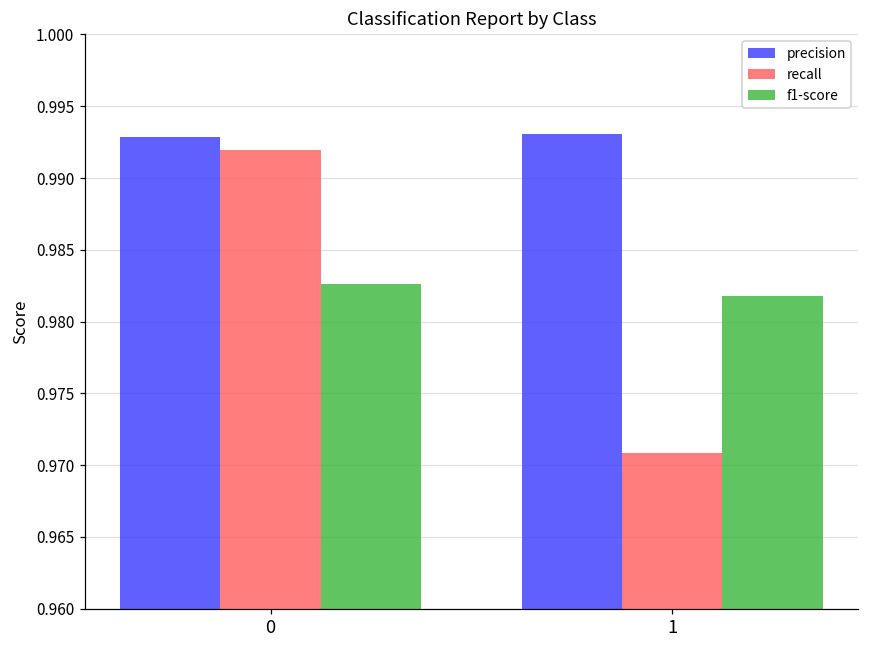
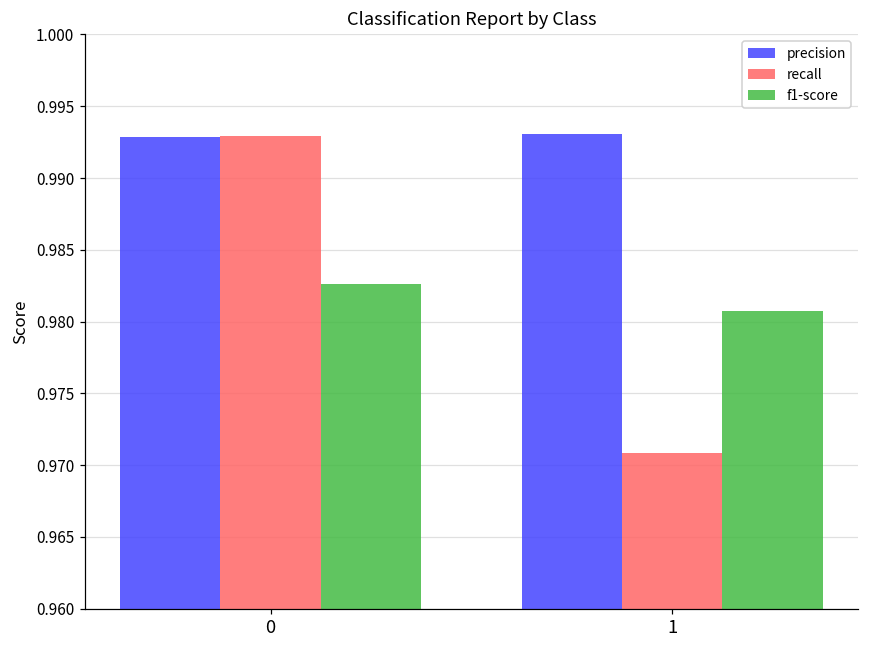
recall, 0: 0.9919 -> 0.9929
f1-score, 1: 0.9818 -> 0.9808
